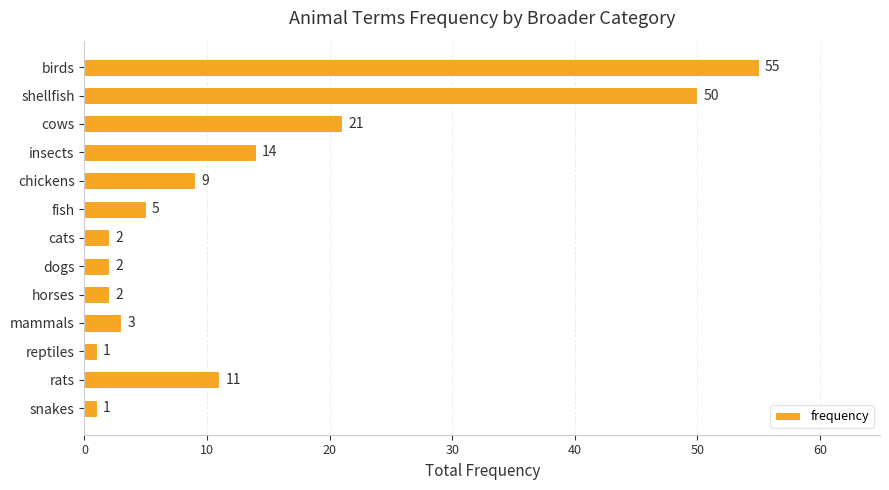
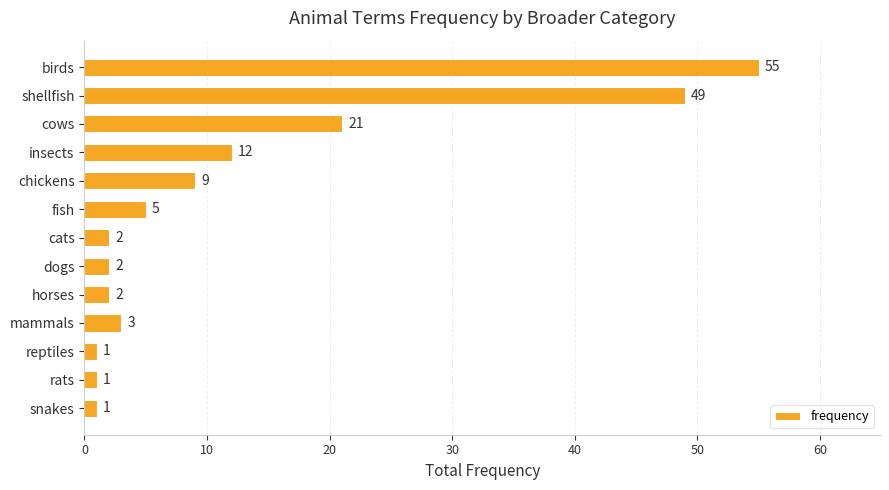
shellfish: 50 -> 49
insects: 14 -> 12
rats: 11 -> 1
